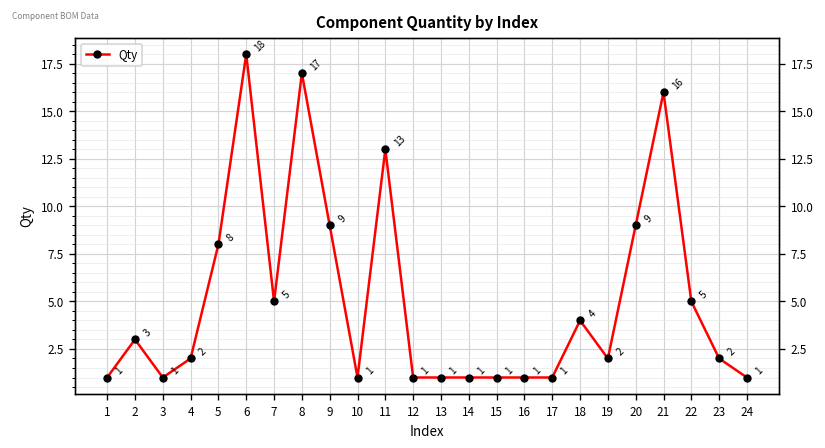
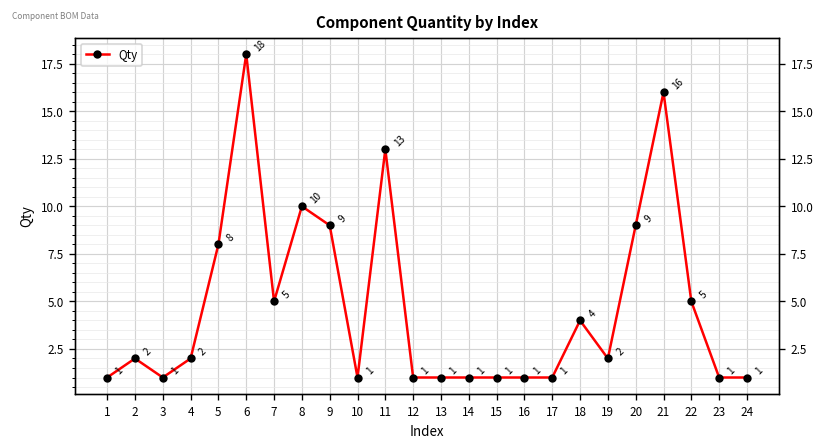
2: 3 -> 2
8: 17 -> 10
23: 2 -> 1
